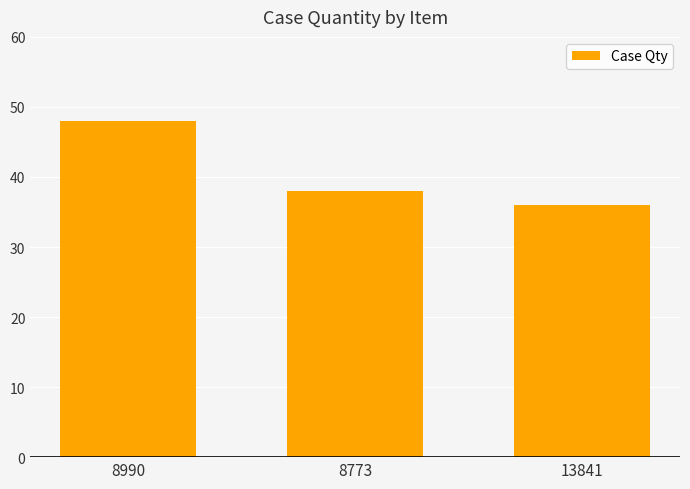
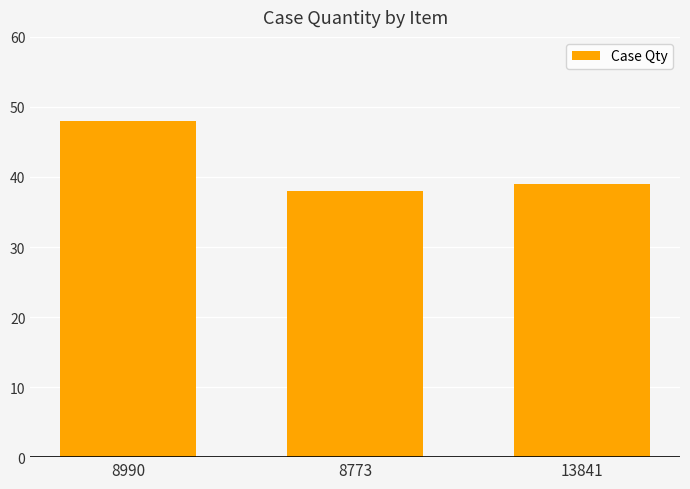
13841: 36 -> 39
